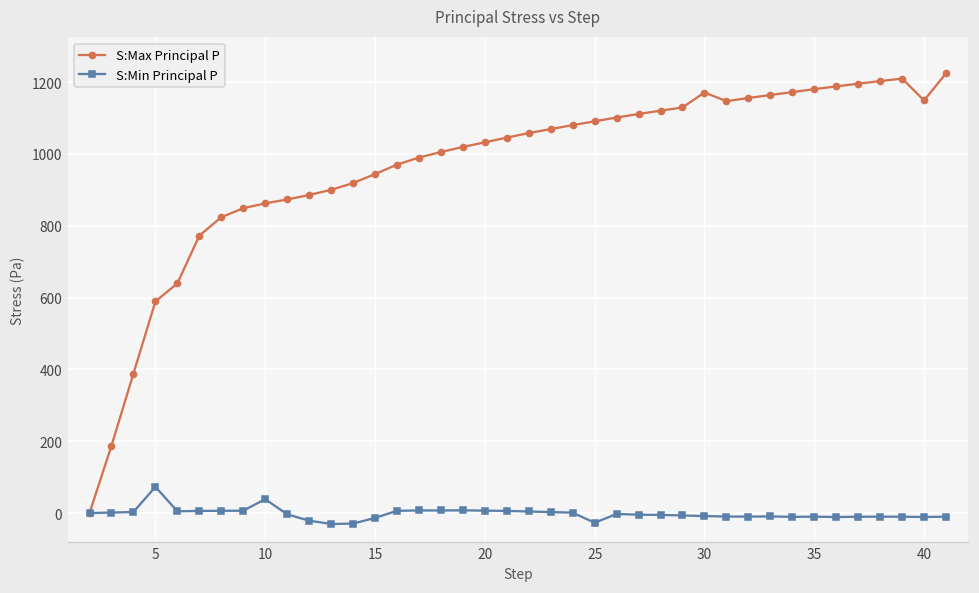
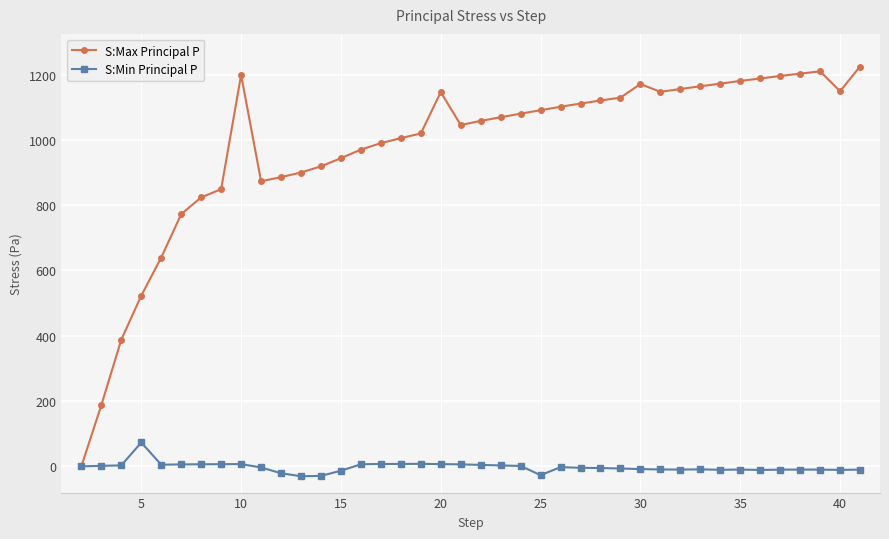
S:Max Principal P, 5: 590 -> 520
S:Max Principal P, 10: 860 -> 1200
S:Min Principal P, 10: 40 -> 10
S:Max Principal P, 20: 1030 -> 1150
